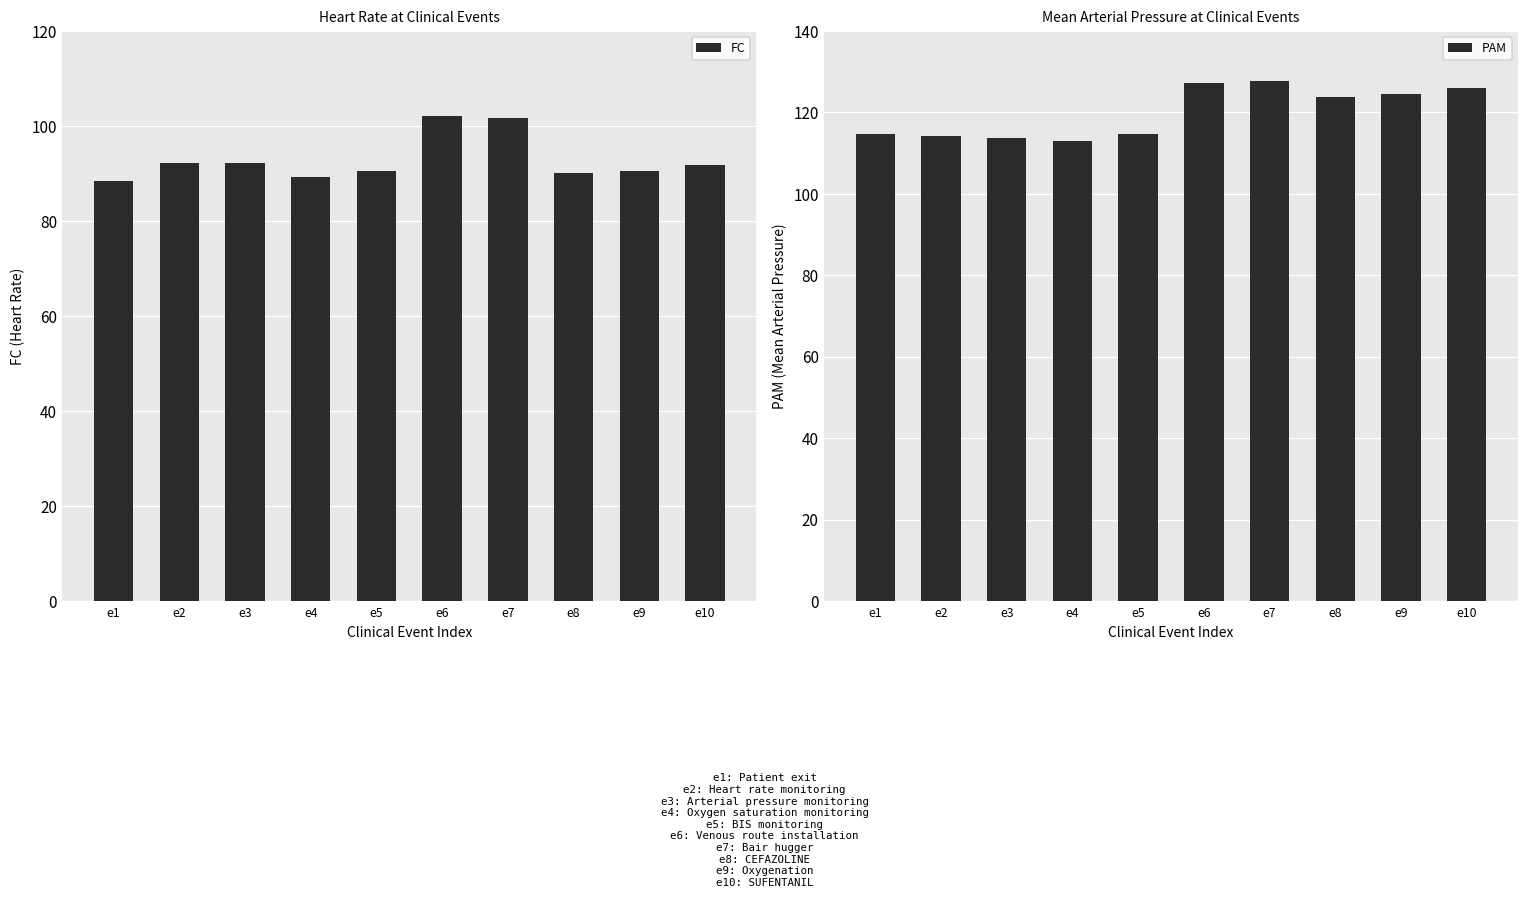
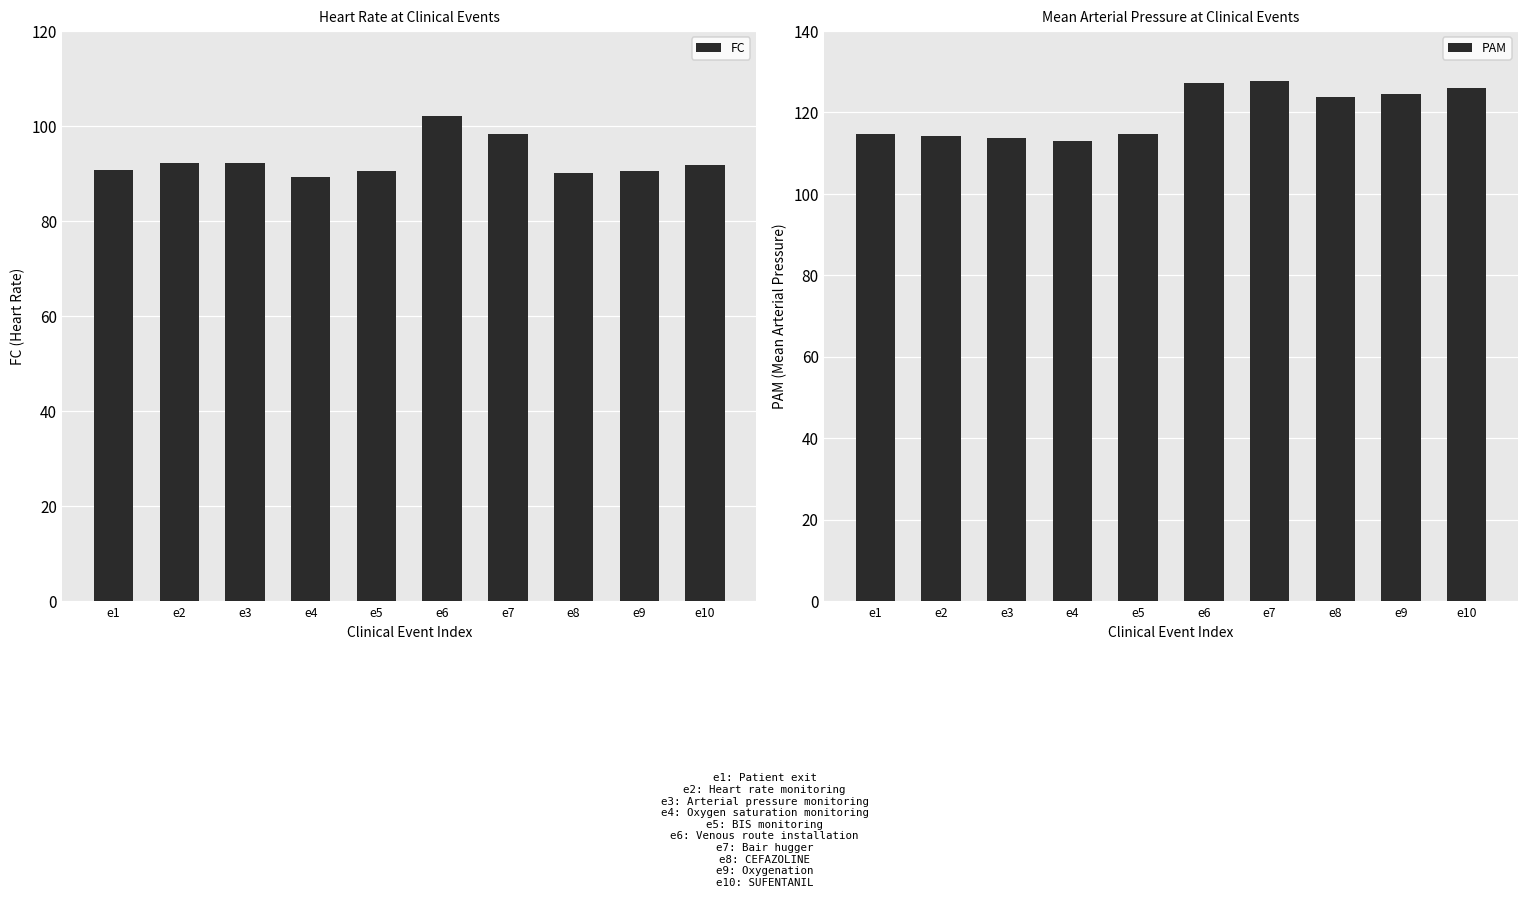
Heart Rate at Clinical Events, e1: 88 -> 91
Heart Rate at Clinical Events, e7: 102 -> 98
